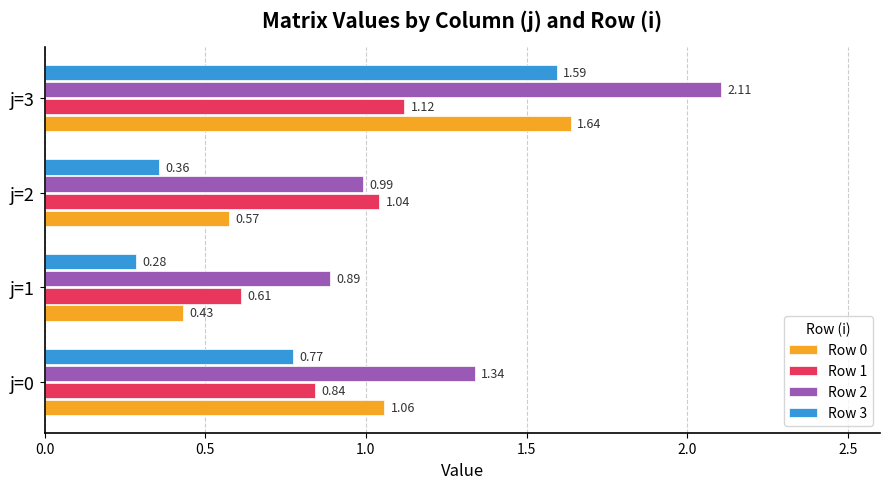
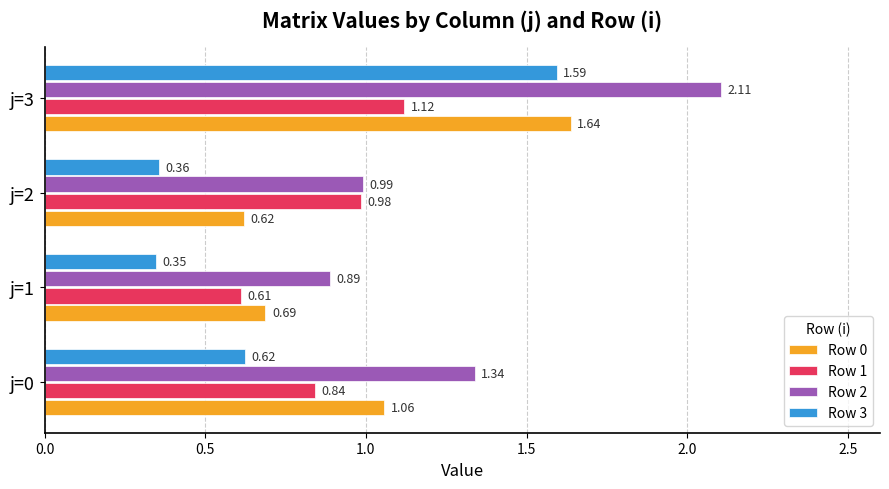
Row 1, j=2: 1.04 -> 0.98
Row 0, j=2: 0.57 -> 0.62
Row 3, j=1: 0.28 -> 0.35
Row 0, j=1: 0.43 -> 0.69
Row 3, j=0: 0.77 -> 0.62
